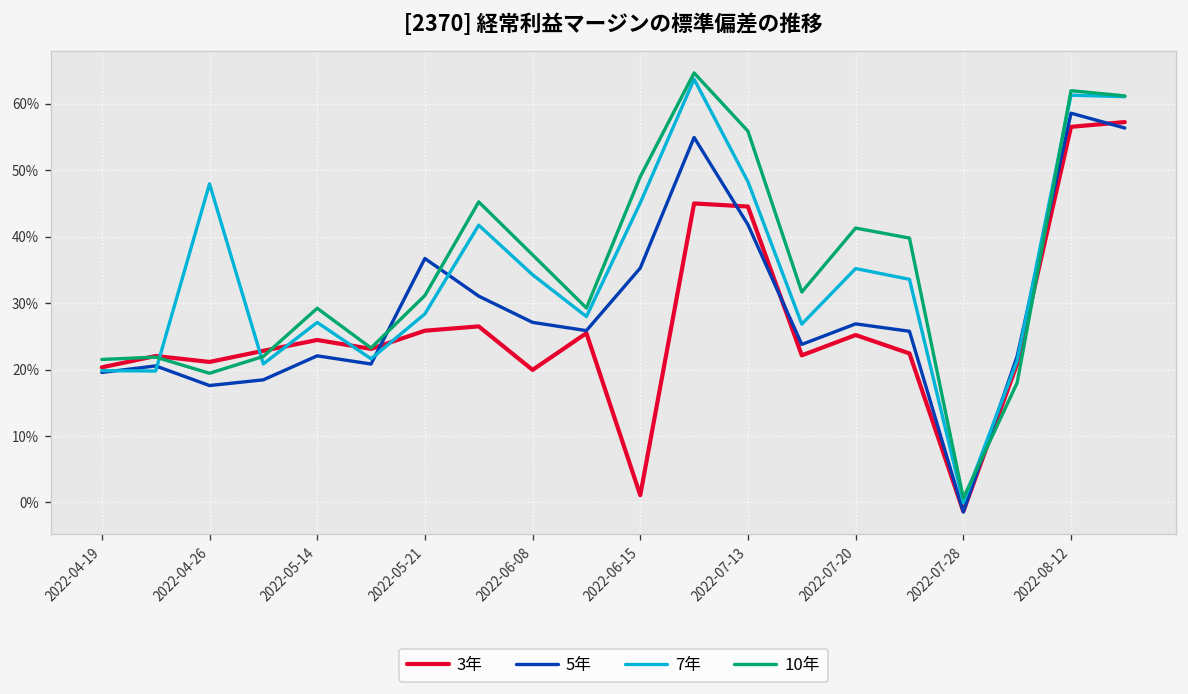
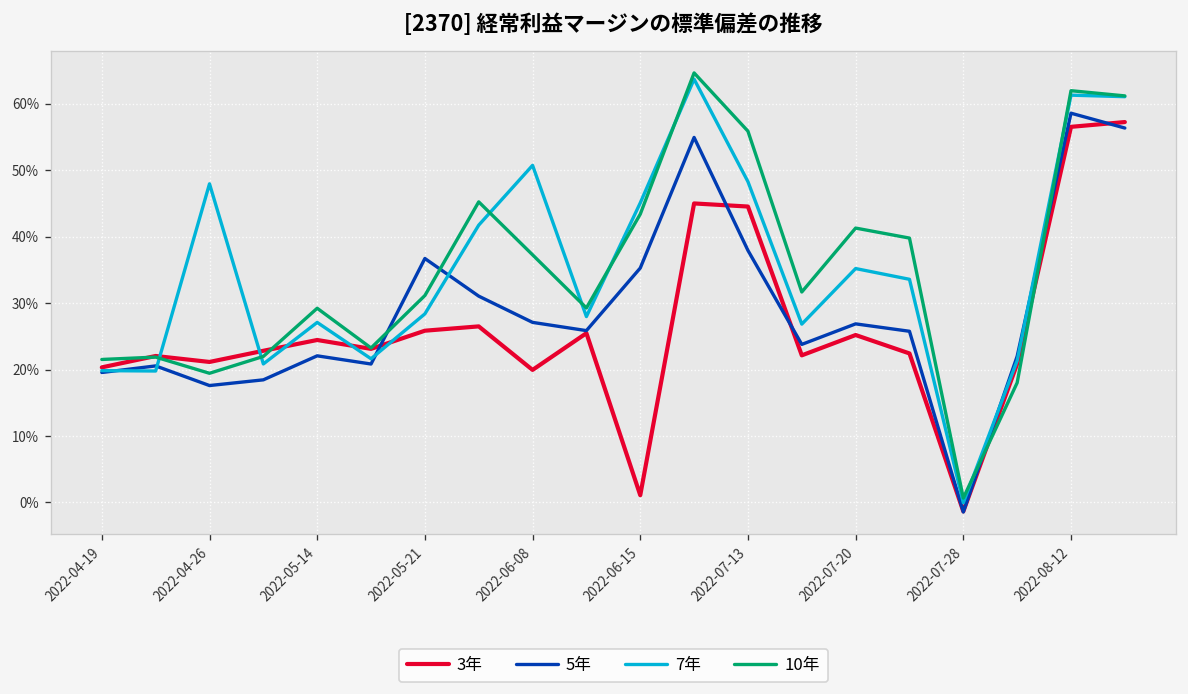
7年, 2022-06-08: 34% -> 51%
10年, 2022-06-15: 49% -> 43%
5年, 2022-07-13: 42% -> 38%
